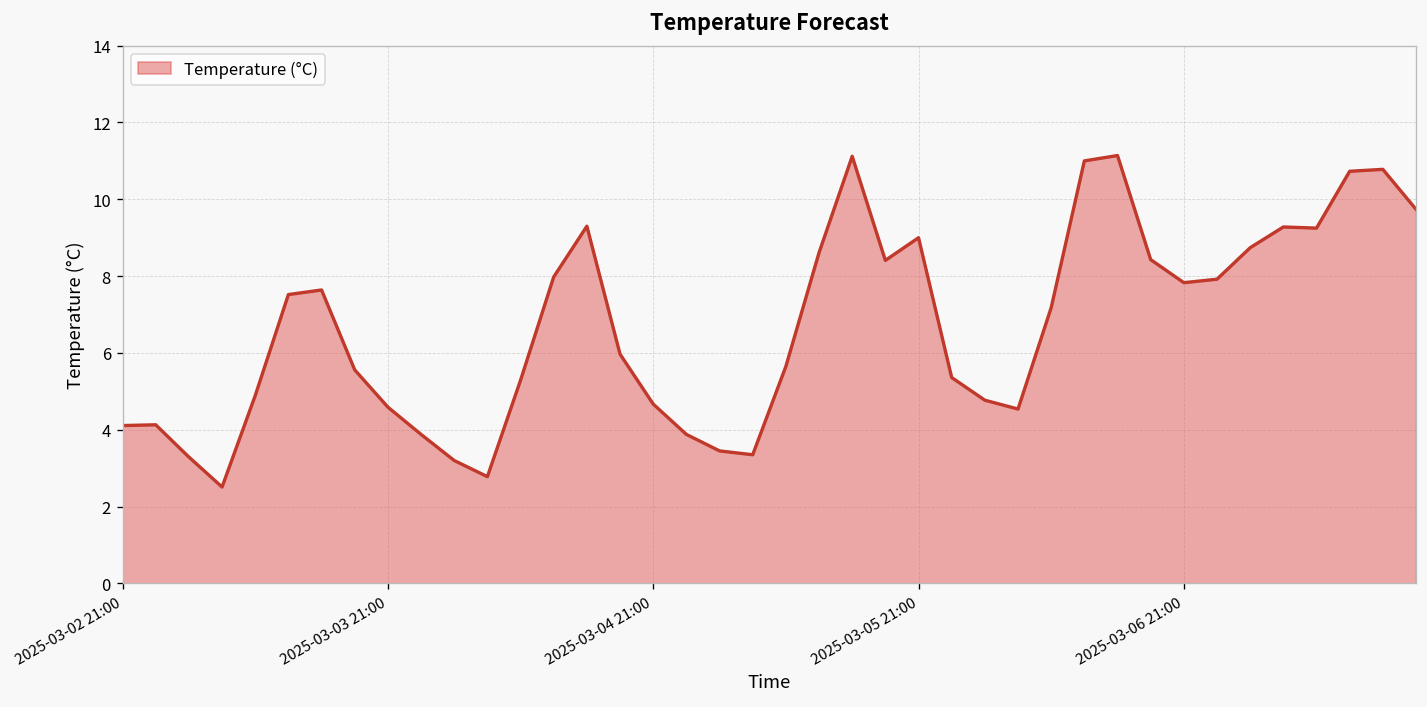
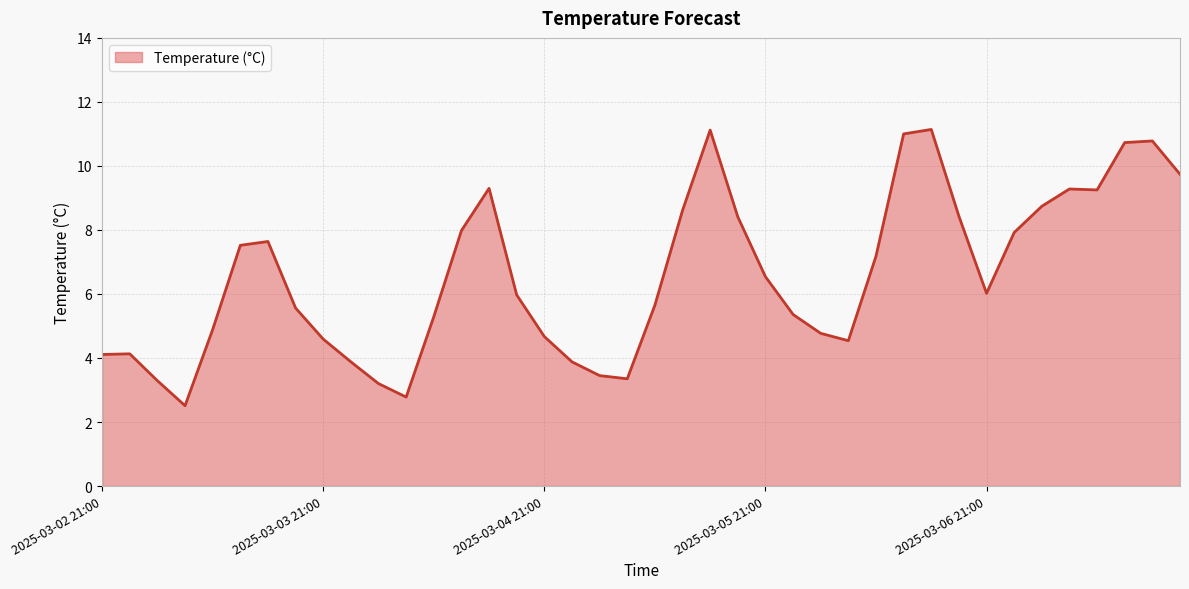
2025-03-05 21:00: 9.0 -> 6.5
2025-03-06 21:00: 7.8 -> 6.0
